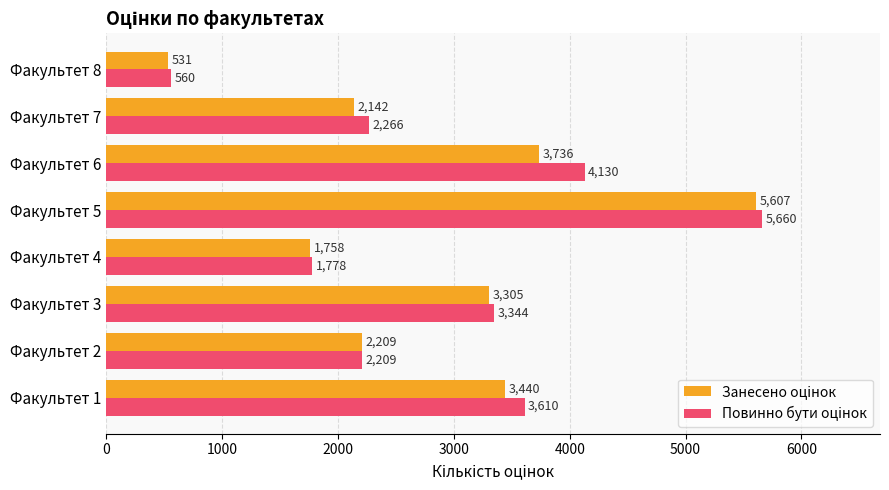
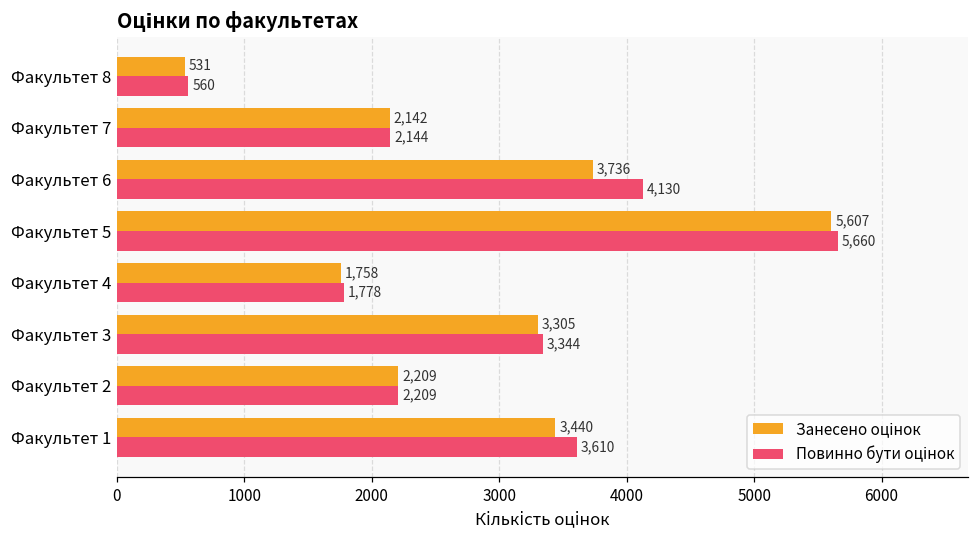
Повинно бути оцінок, Факультет 7: 2,266 -> 2,144
